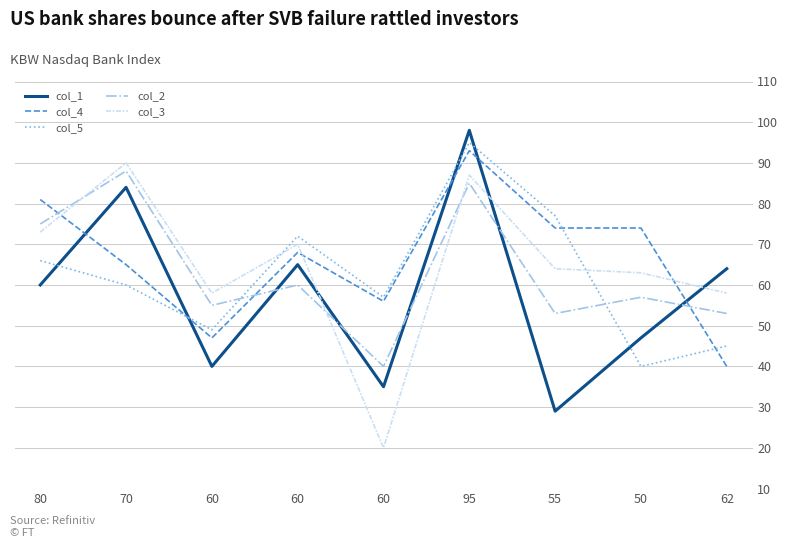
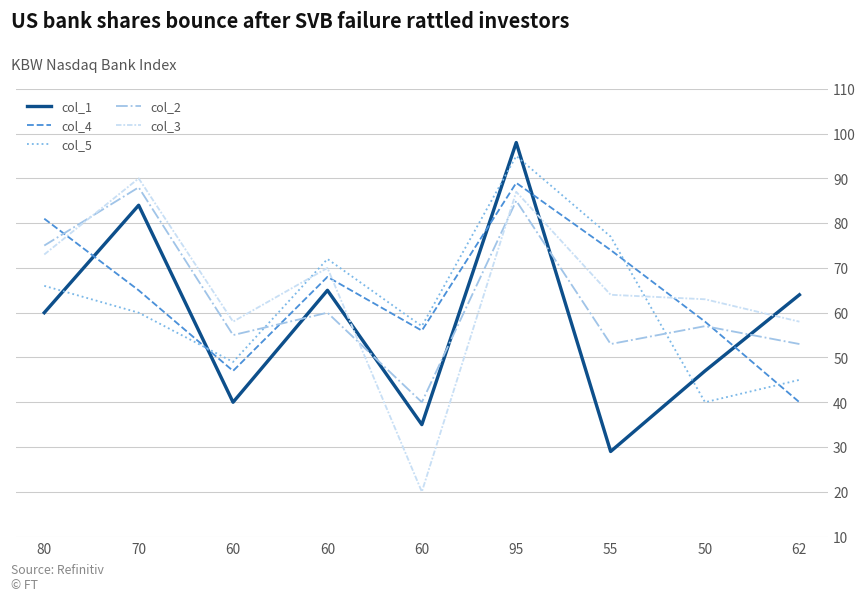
col_4, 95: 93 -> 89
col_4, 50: 74 -> 58
